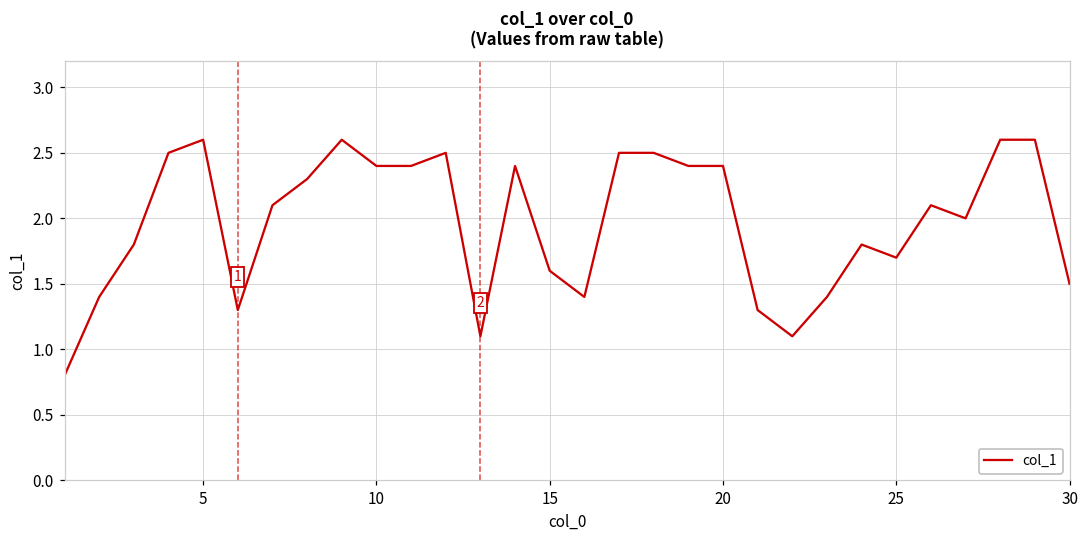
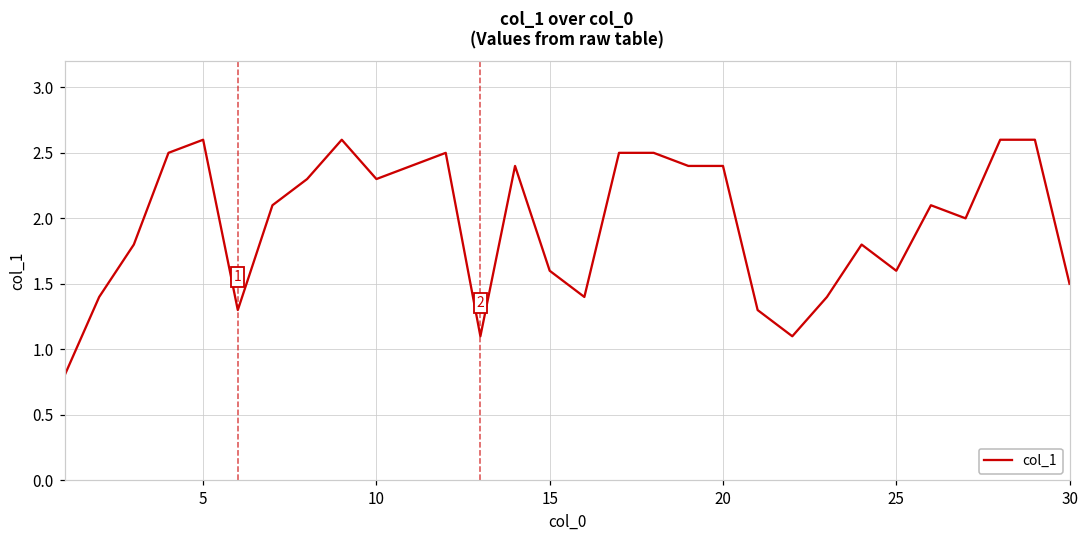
10: 2.4 -> 2.3
25: 1.7 -> 1.6
